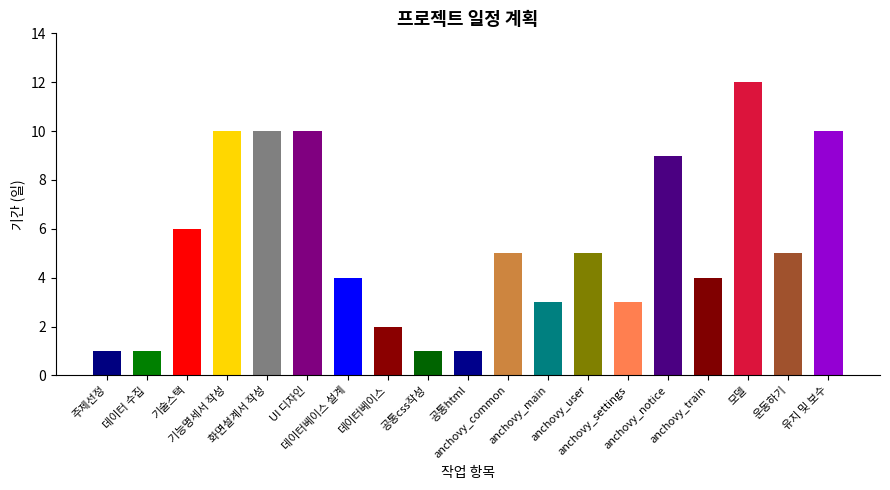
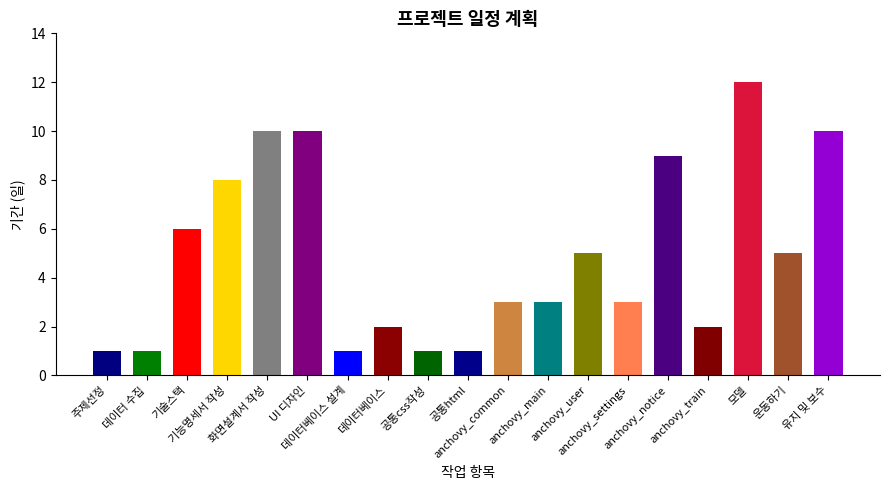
기능명세서 작성: 10 -> 8
데이터베이스 설계: 4 -> 1
anchovy_common: 5 -> 3
anchovy_train: 4 -> 2
